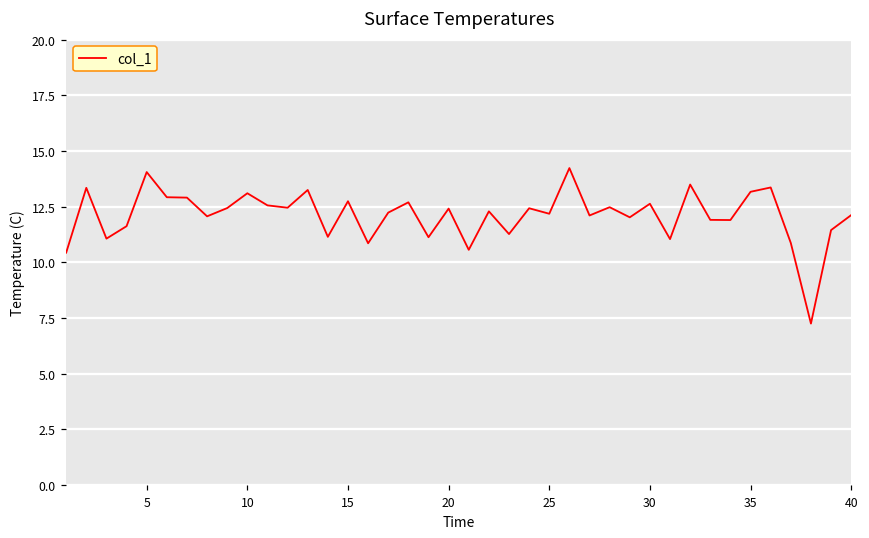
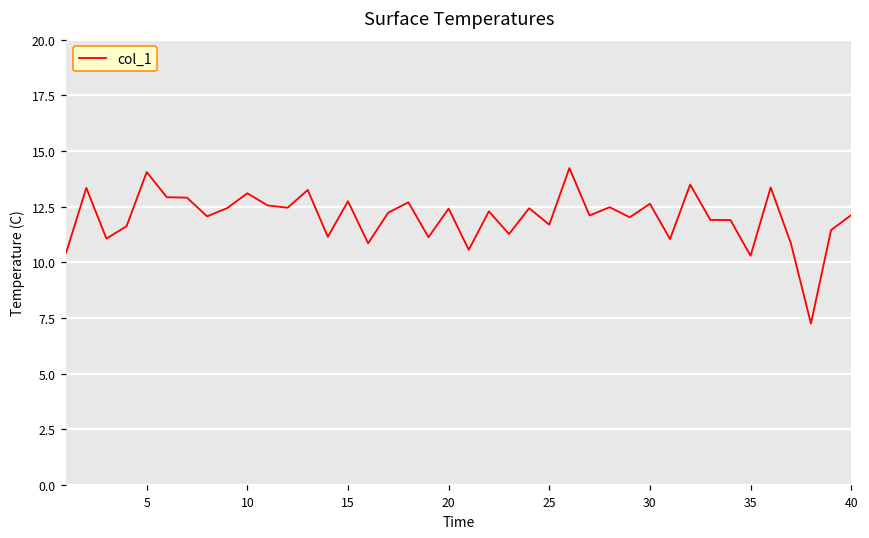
25: 12.2 -> 11.7
35: 13.2 -> 10.3
